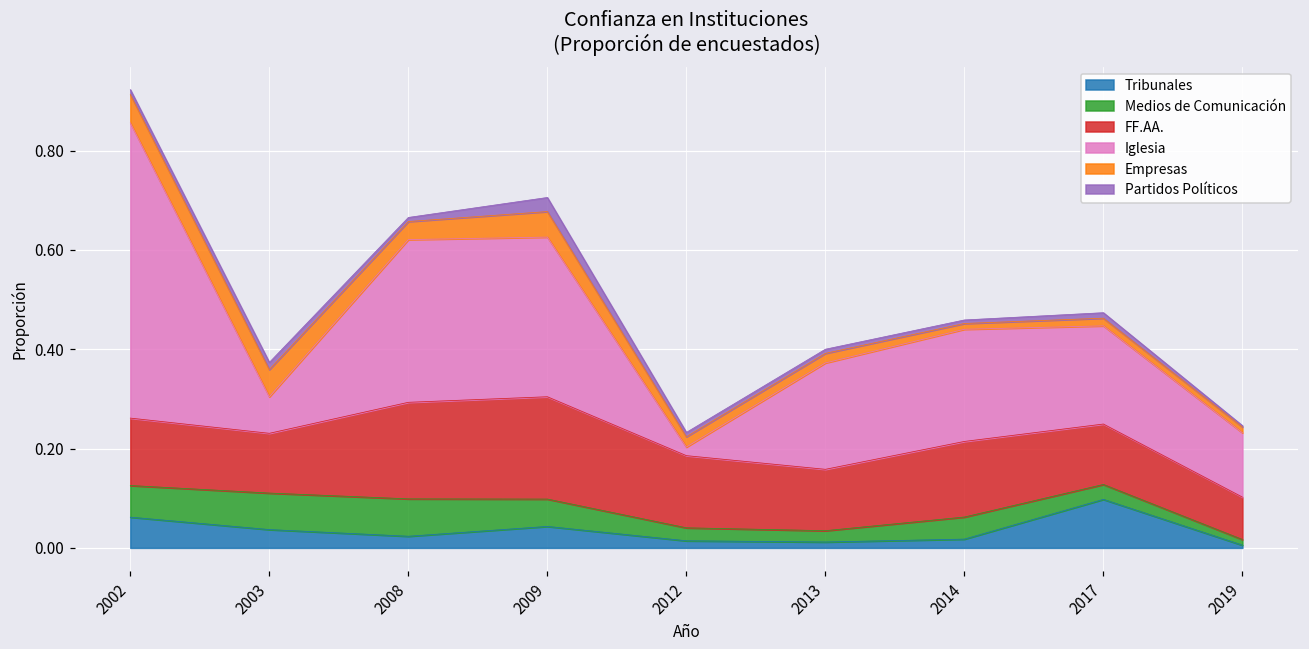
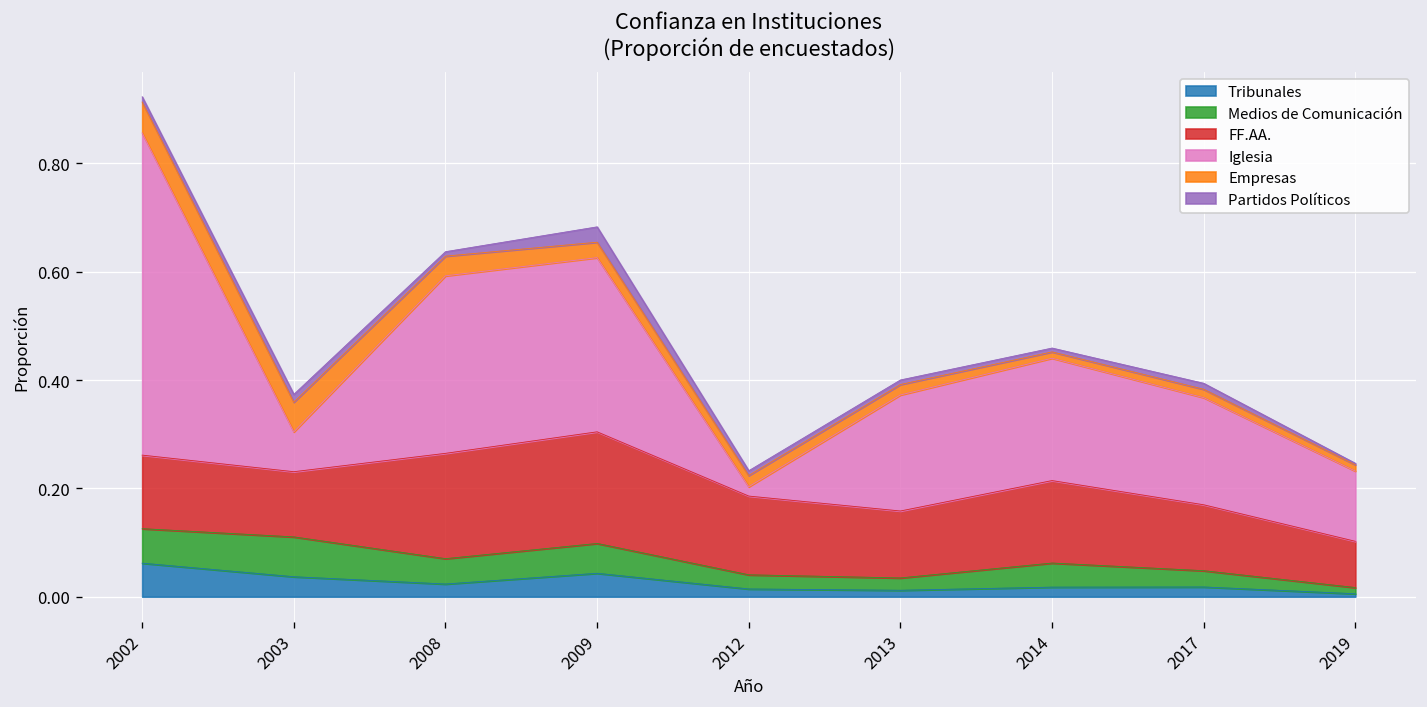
Medios de Comunicación, 2008: 0.08 -> 0.05
Empresas, 2009: 0.05 -> 0.03
Tribunales, 2017: 0.10 -> 0.02
